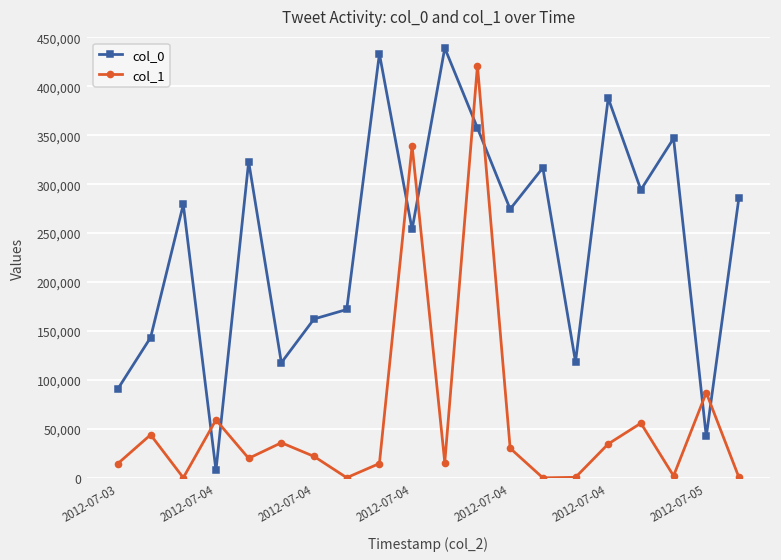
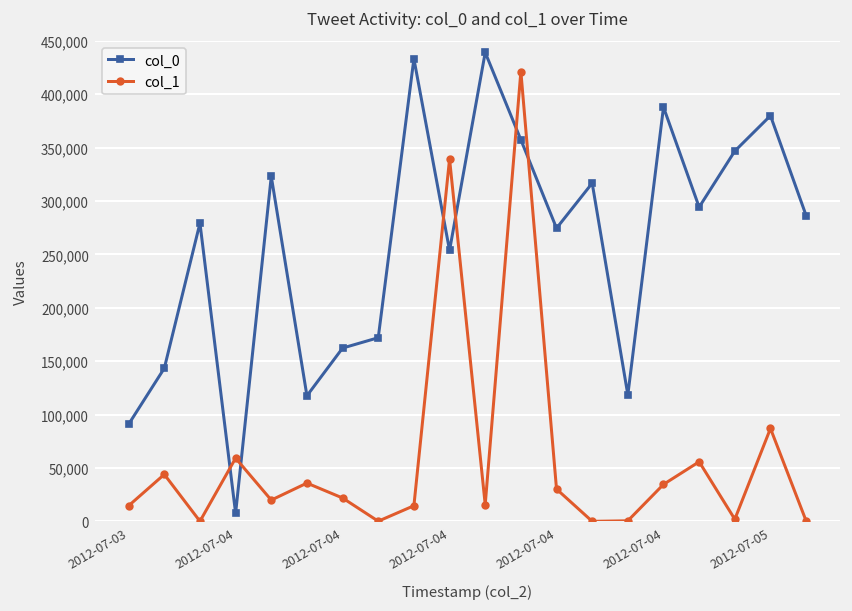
col_0, 2012-07-05: 40,000 -> 380,000
